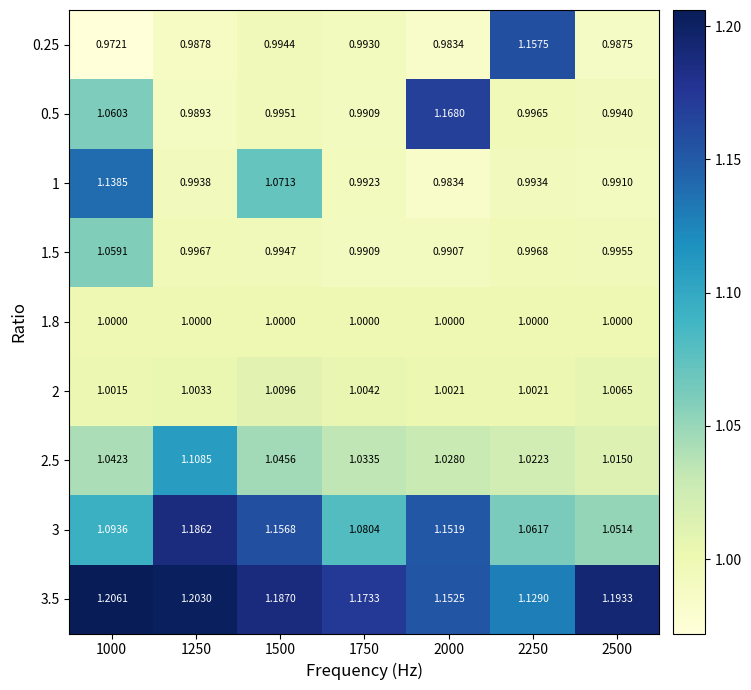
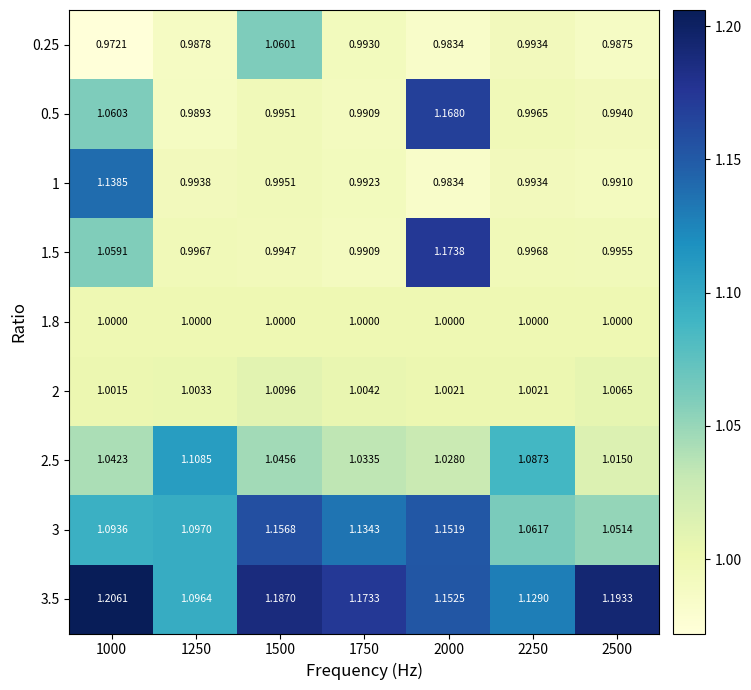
0.25, 1500: 0.9944 -> 1.0601
0.25, 2250: 1.1575 -> 0.9934
1, 1500: 1.0713 -> 0.9951
1.5, 2000: 0.9907 -> 1.1738
2.5, 2250: 1.0223 -> 1.0873
3, 1250: 1.1862 -> 1.0970
3, 1750: 1.0804 -> 1.1343
3.5, 1250: 1.2030 -> 1.0964
